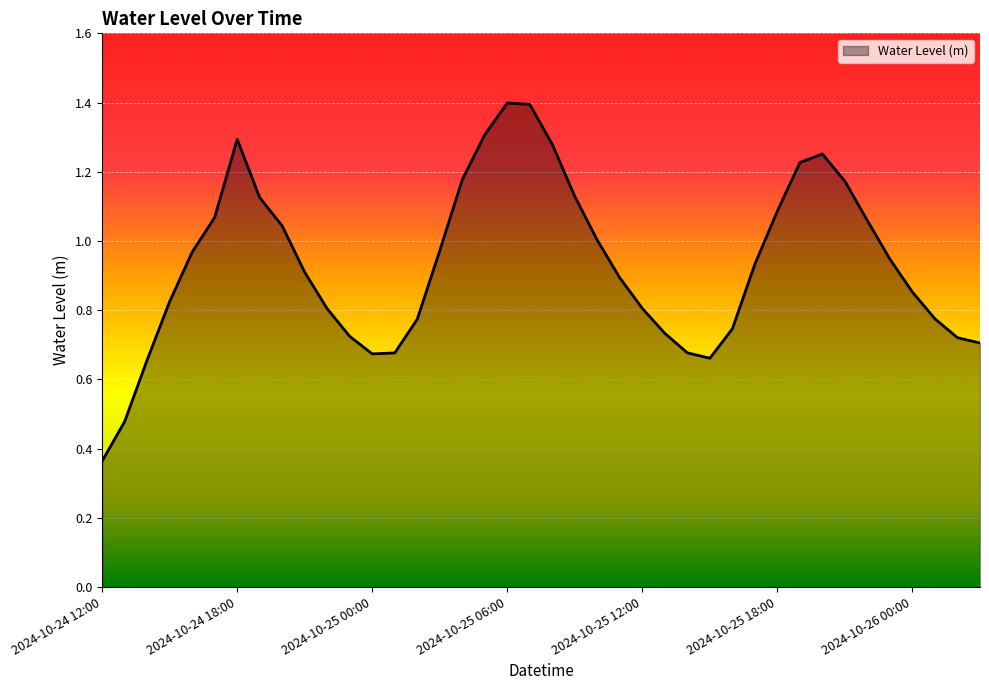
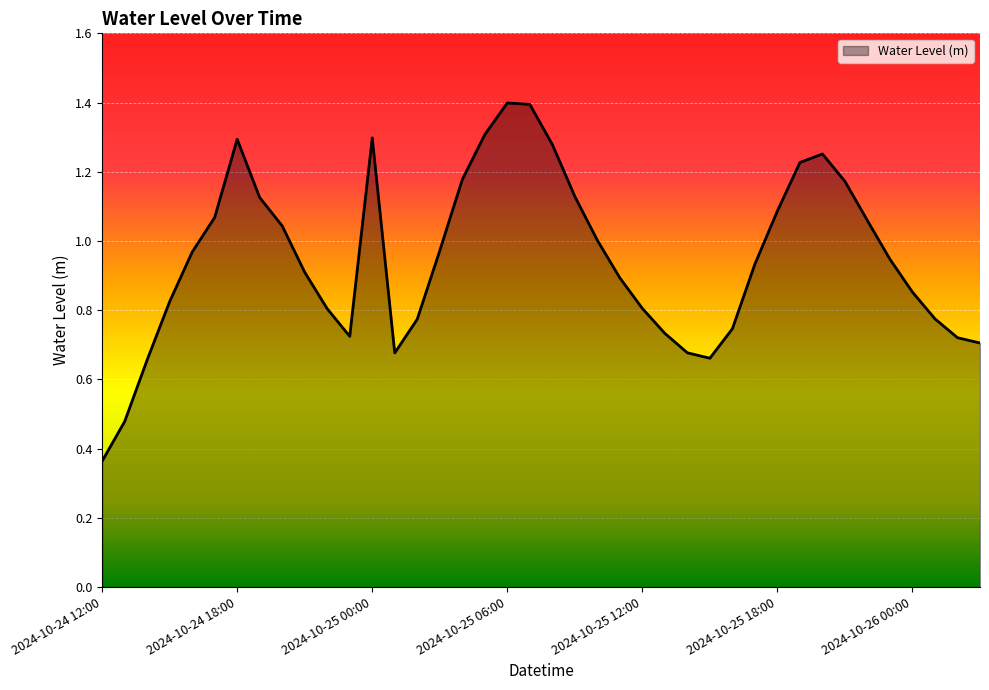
2024-10-25 00:00: 0.67 -> 1.30
